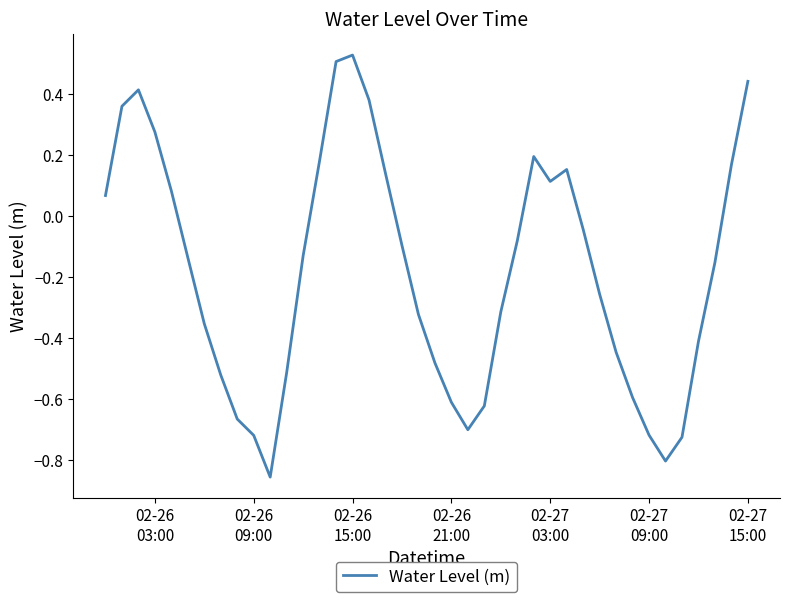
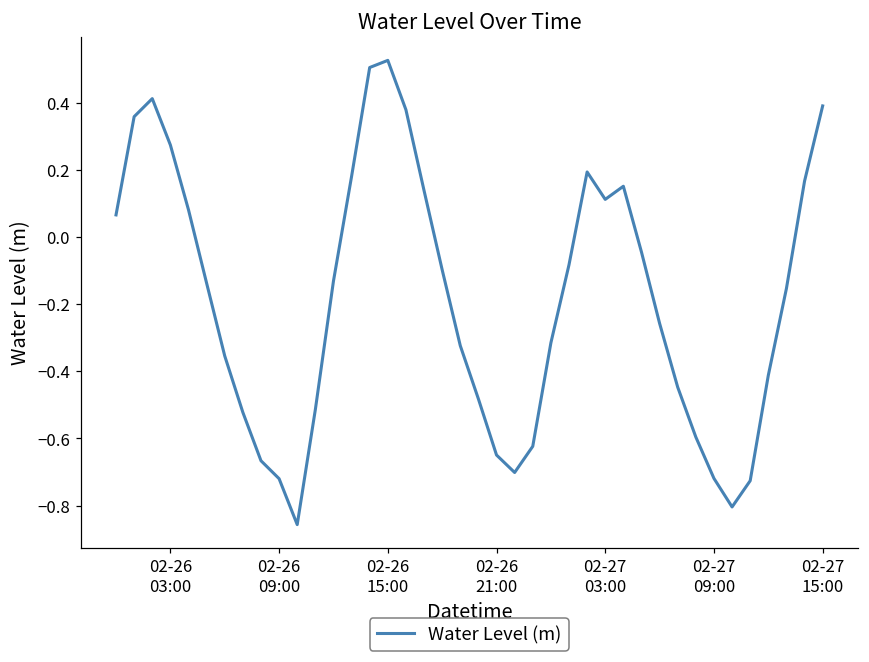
02-26 21:00: -0.61 -> -0.65
02-27 15:00: 0.44 -> 0.39
